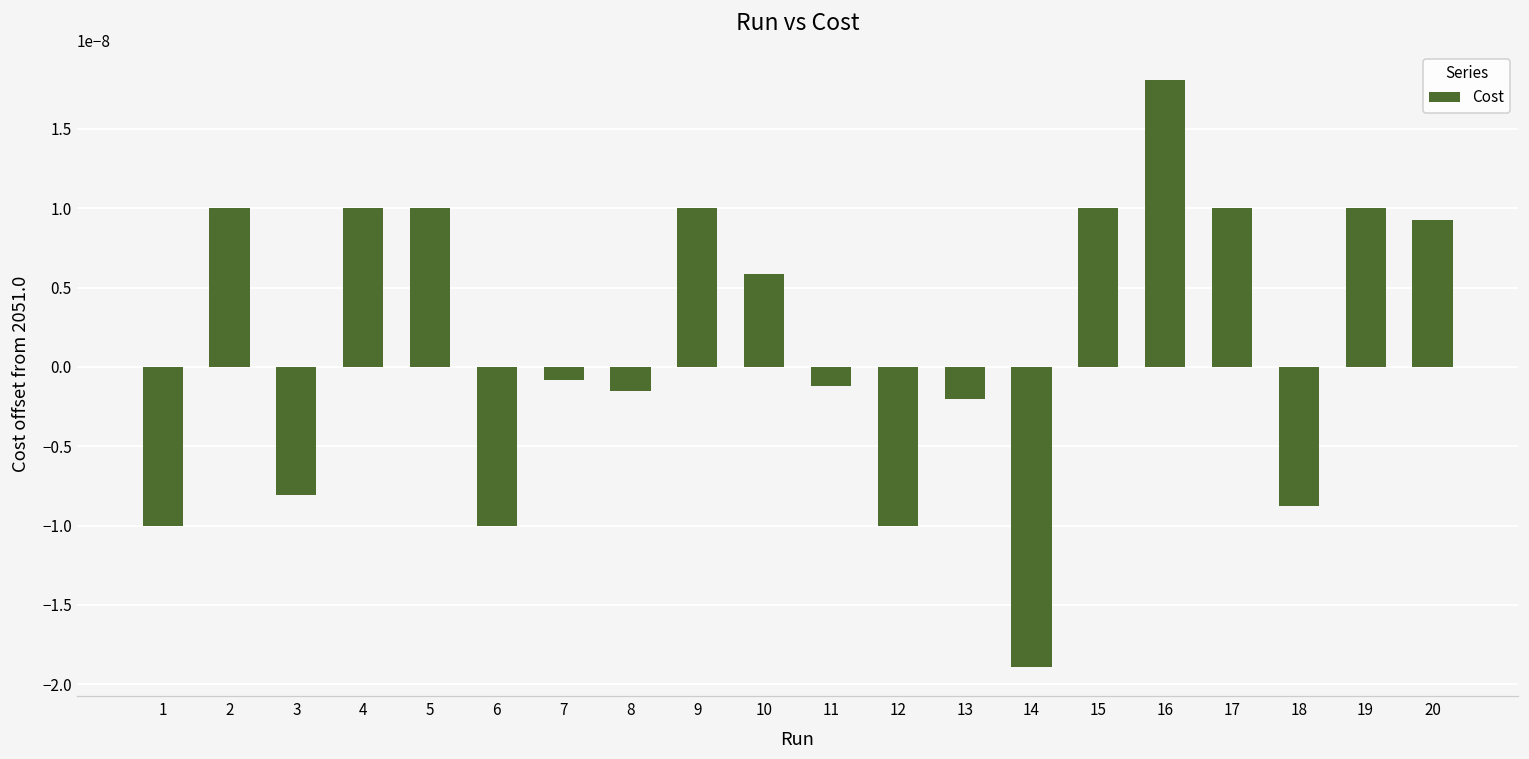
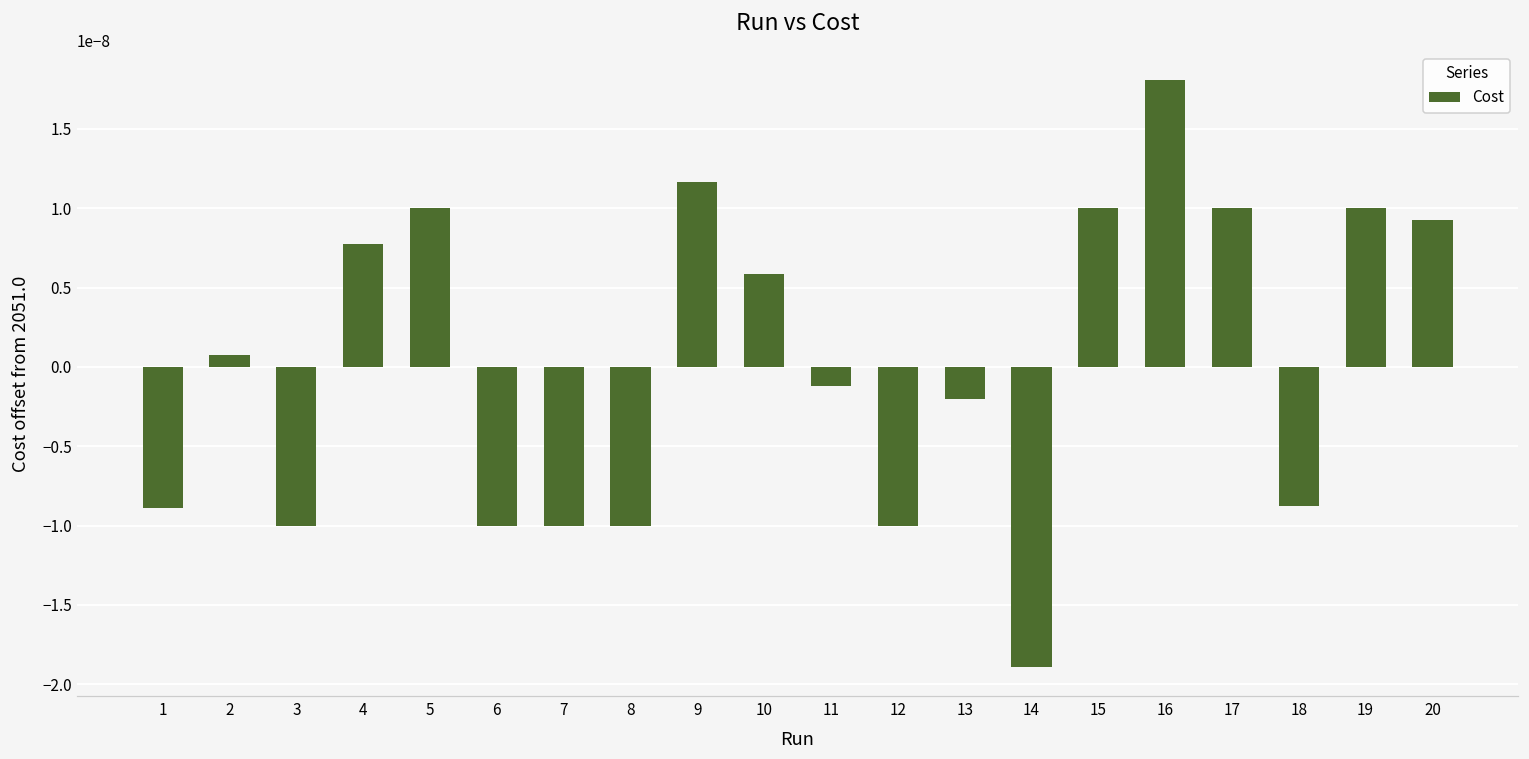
1: -0.0000000100 -> -0.0000000089
2: 0.0000000100 -> 0.0000000008
3: -0.0000000081 -> -0.0000000100
4: 0.0000000100 -> 0.0000000077
7: -0.0000000008 -> -0.0000000100
8: -0.0000000015 -> -0.0000000100
9: 0.0000000100 -> 0.0000000116
